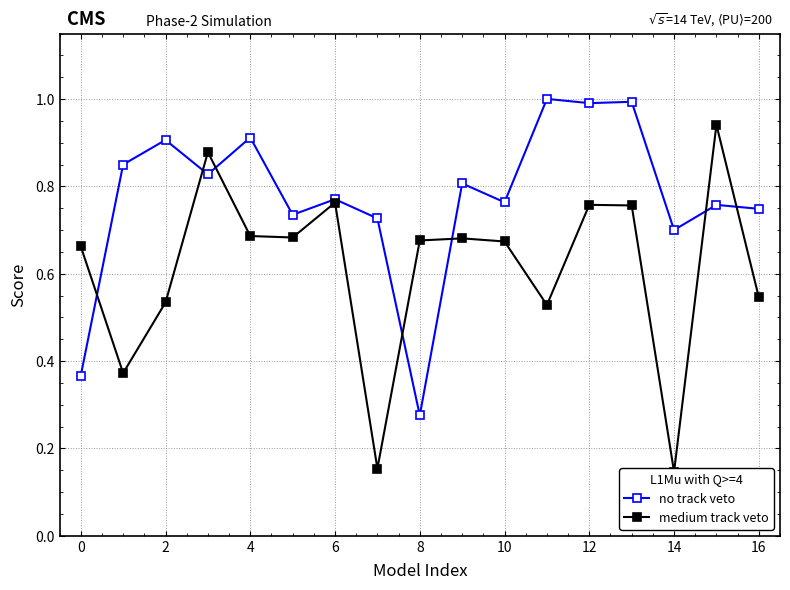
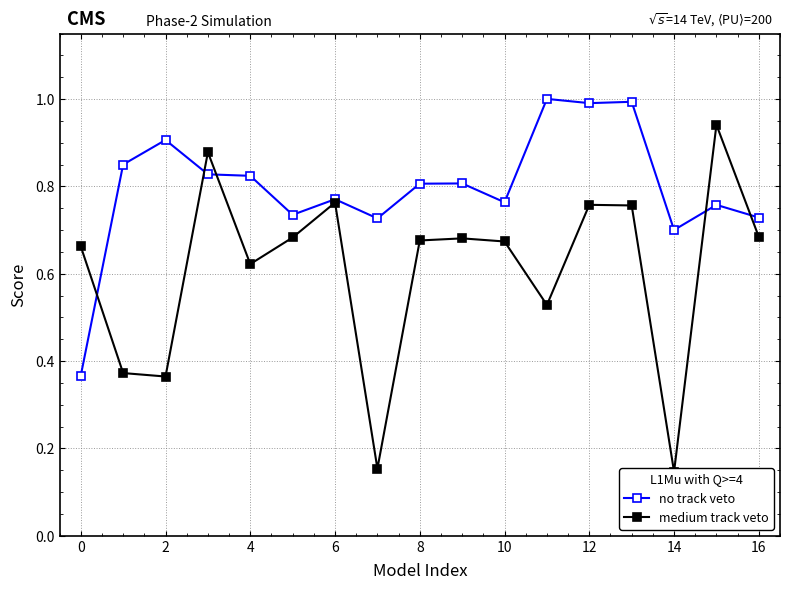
medium track veto, 2: 0.53 -> 0.36
no track veto, 4: 0.91 -> 0.82
medium track veto, 4: 0.69 -> 0.62
no track veto, 8: 0.28 -> 0.81
no track veto, 16: 0.75 -> 0.73
medium track veto, 16: 0.55 -> 0.68
